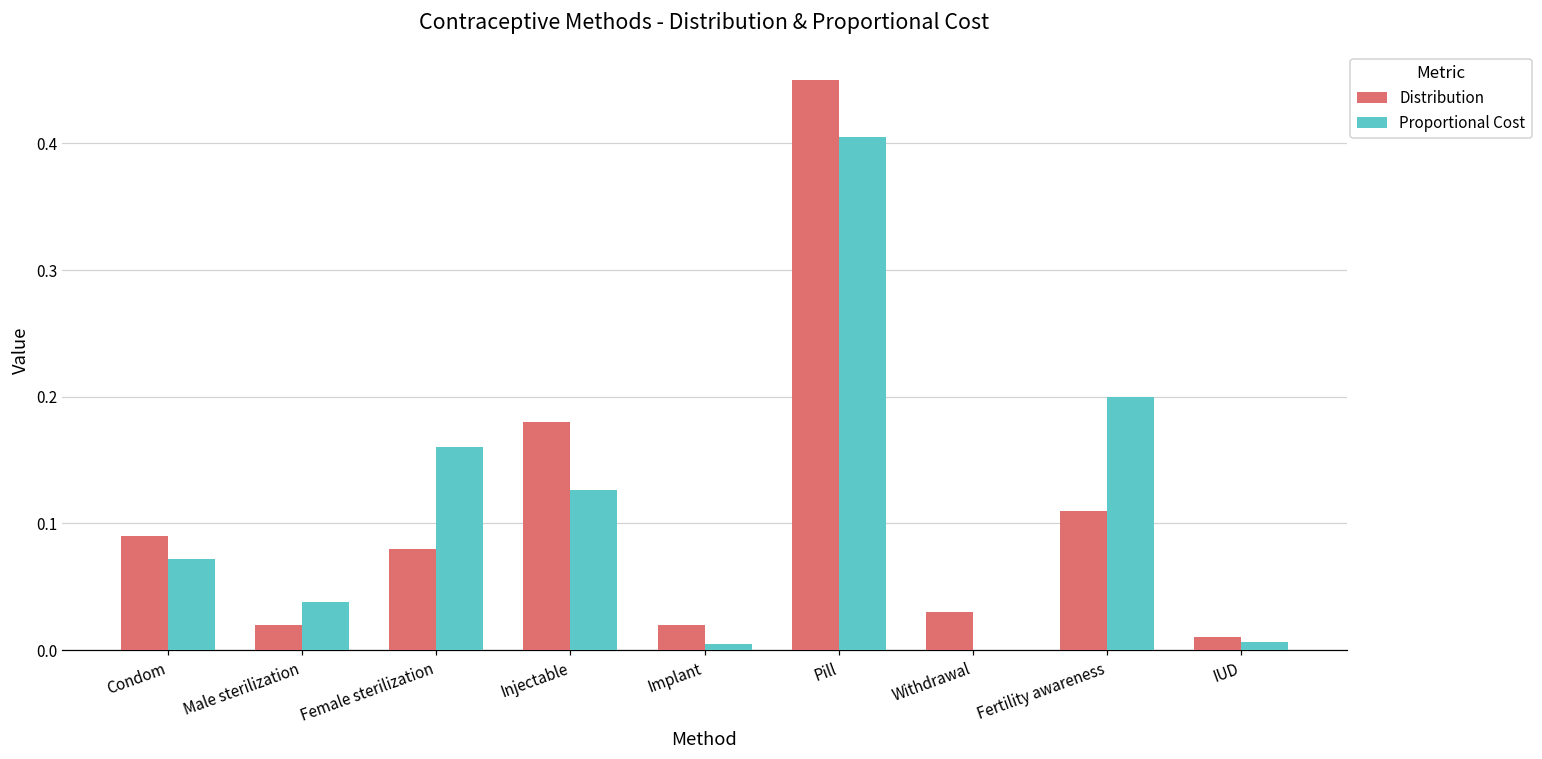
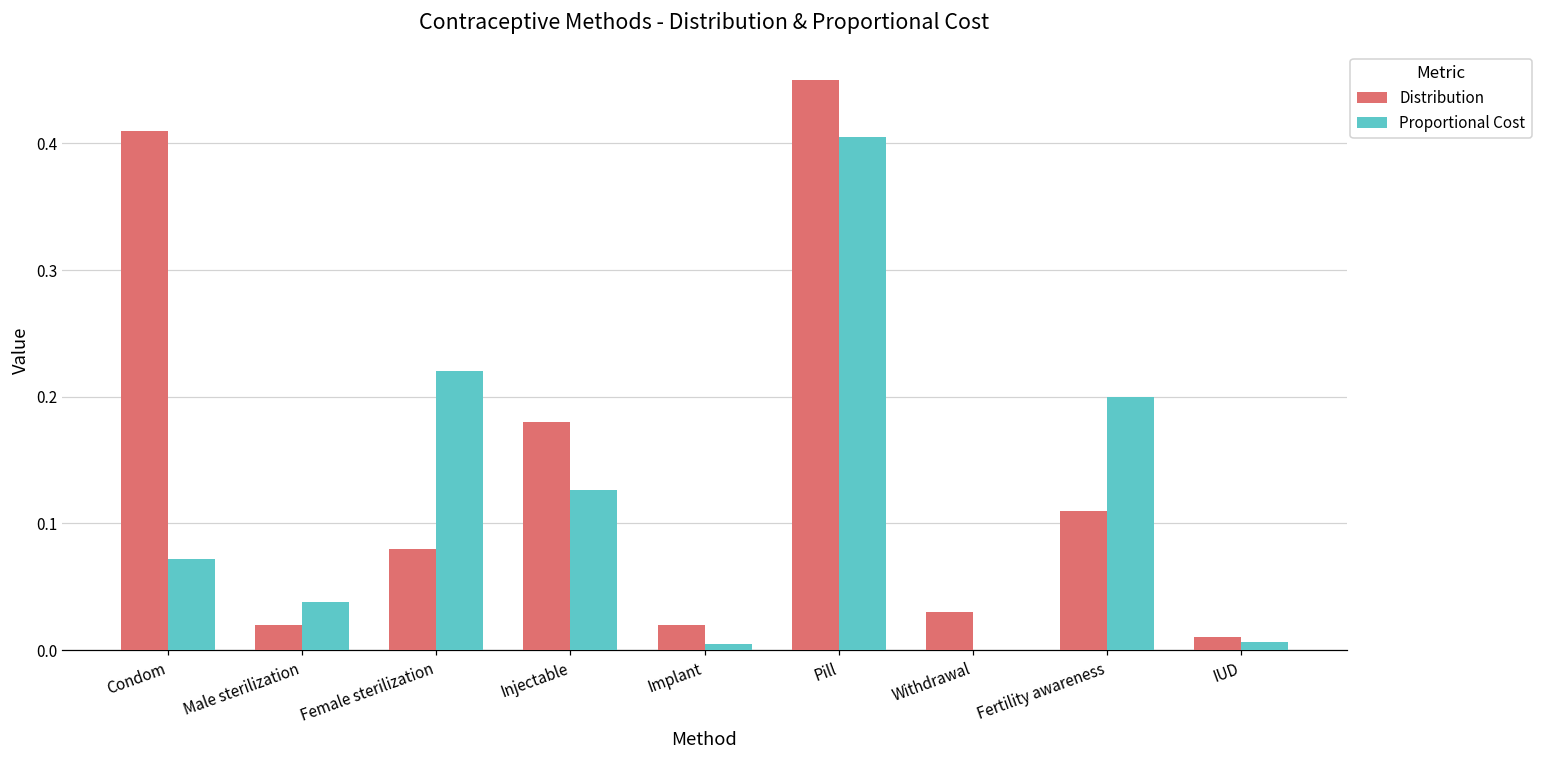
Distribution, Condom: 0.09 -> 0.41
Proportional Cost, Female sterilization: 0.16 -> 0.22
